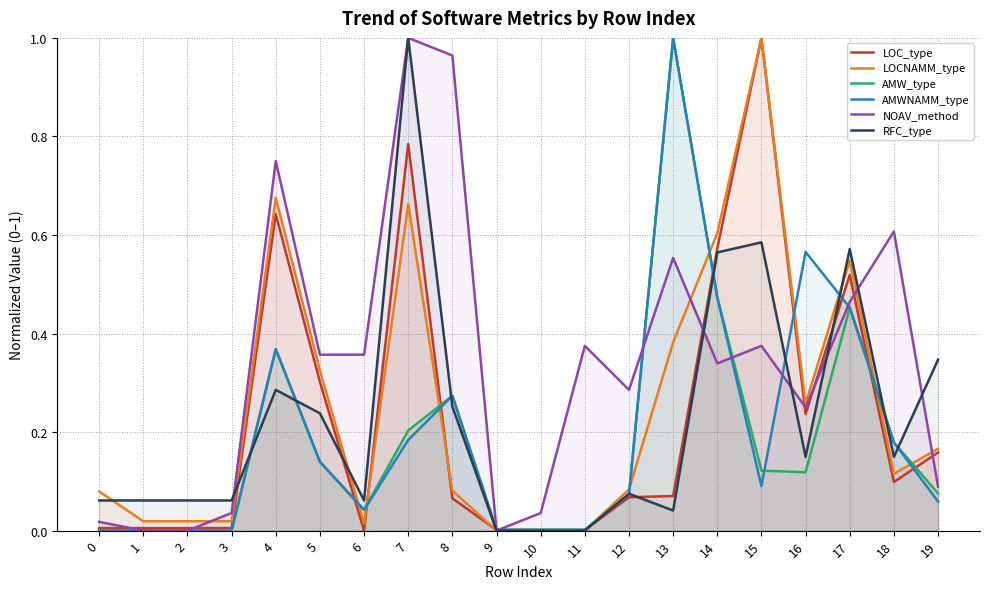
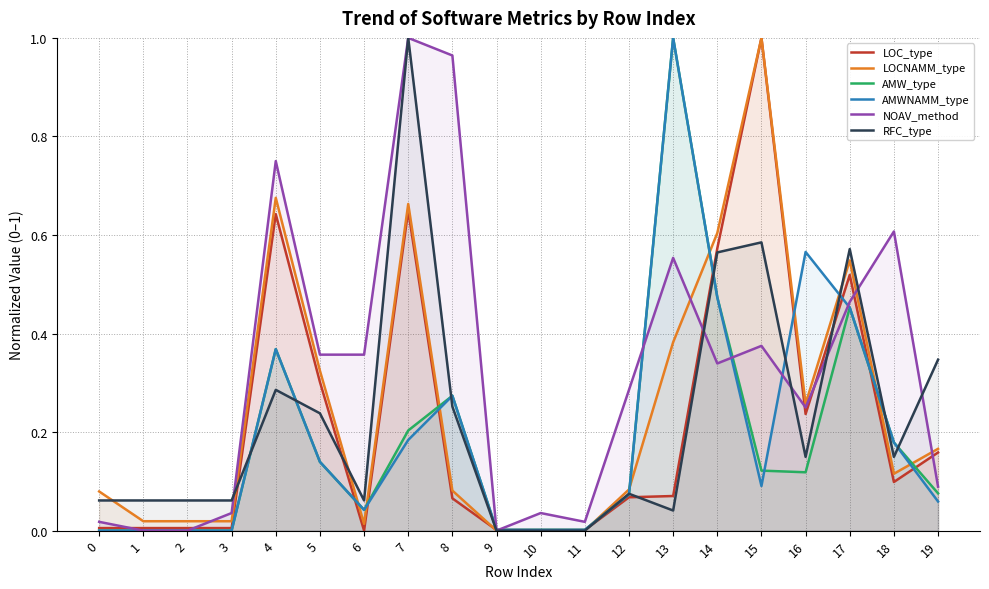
LOC_type, 7: 0.78 -> 0.65
NOAV_method, 11: 0.38 -> 0.02
